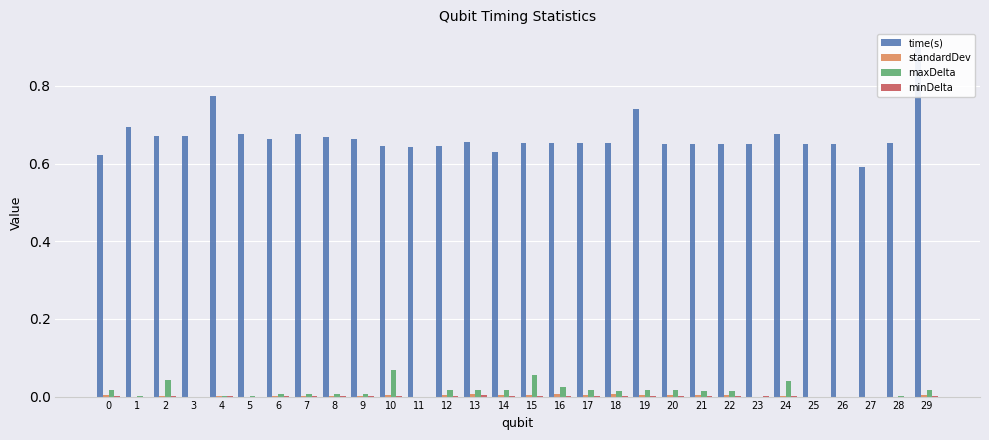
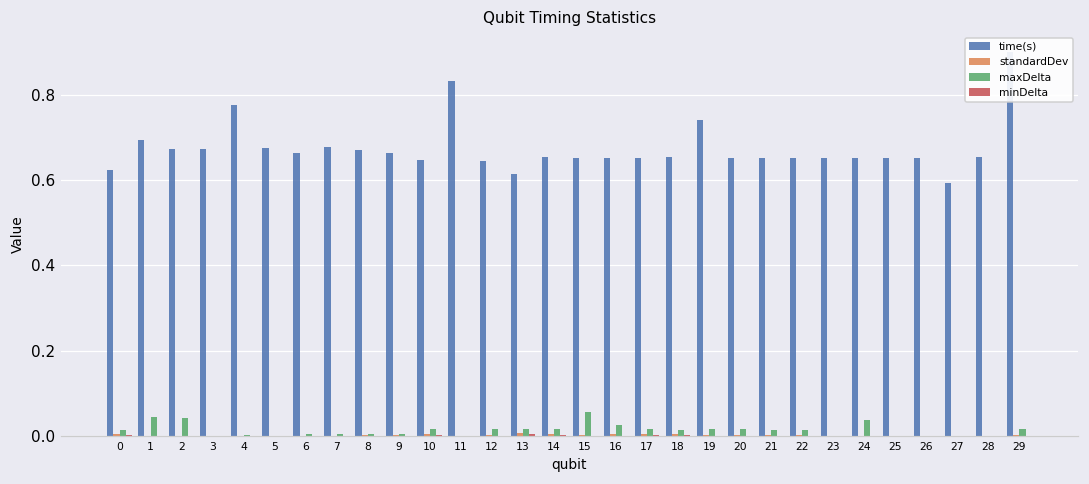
maxDelta, 1: 0.00 -> 0.05
maxDelta, 10: 0.07 -> 0.02
time(s), 11: 0.64 -> 0.83
time(s), 13: 0.66 -> 0.61
time(s), 14: 0.63 -> 0.65
time(s), 24: 0.68 -> 0.65
